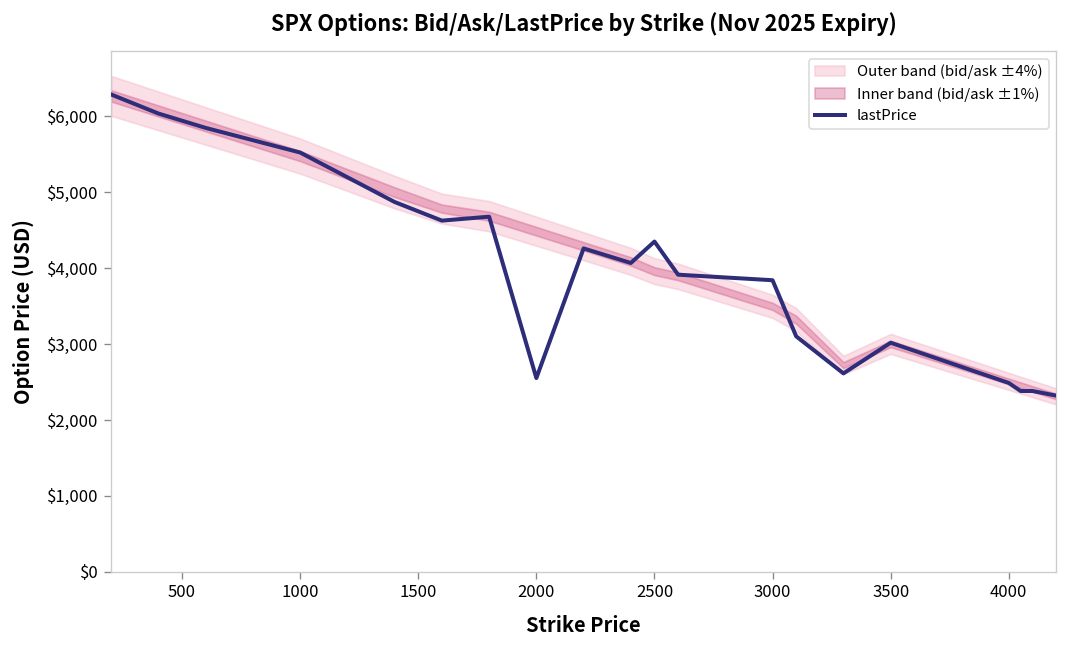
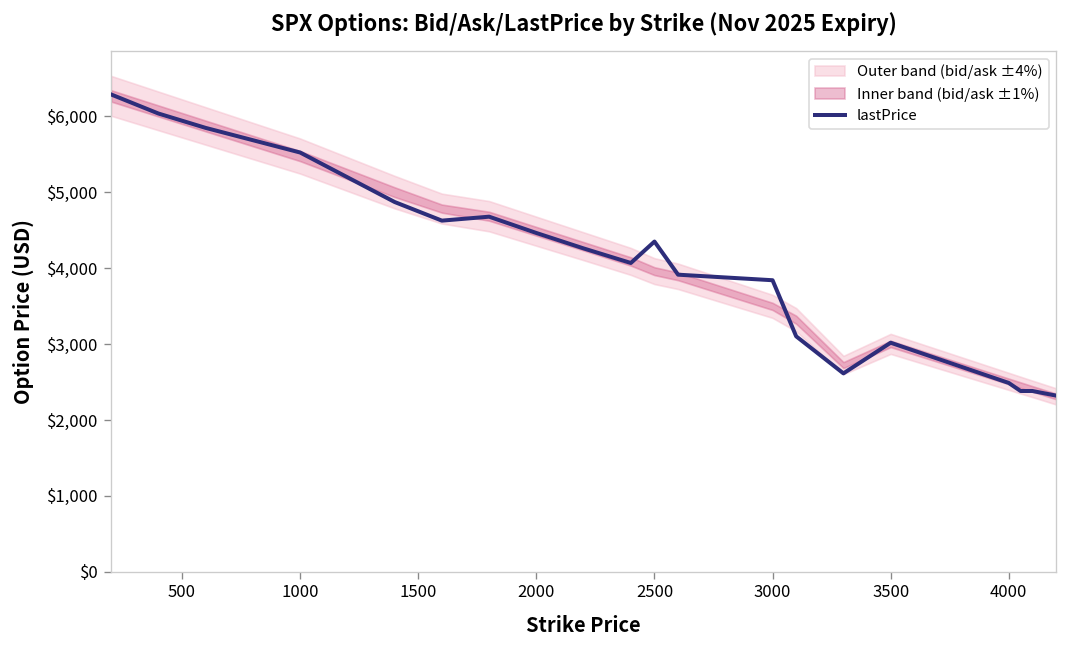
lastPrice, 2000: $2,600 -> $4,500
